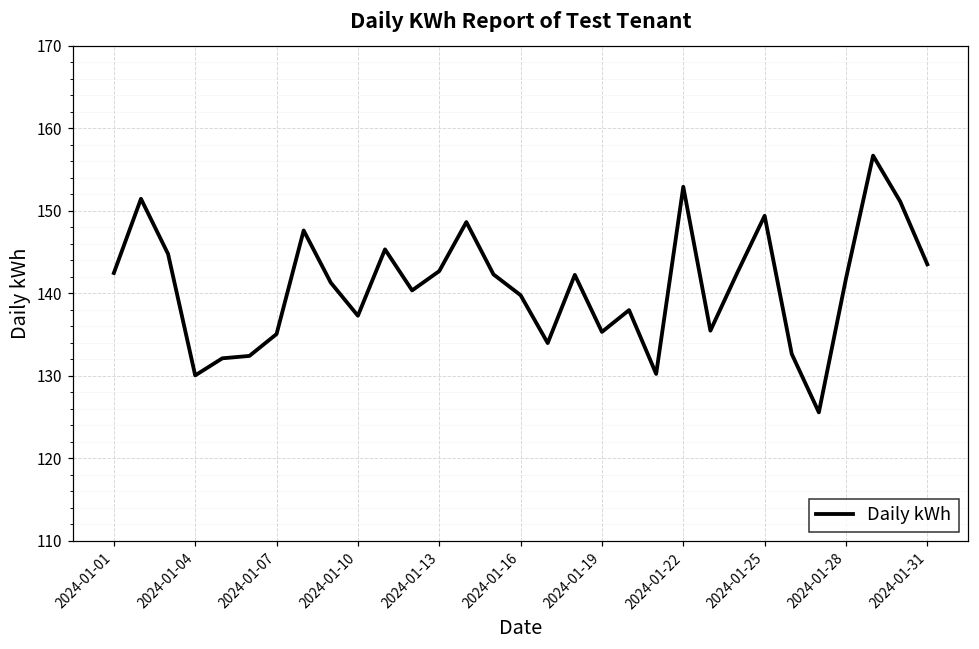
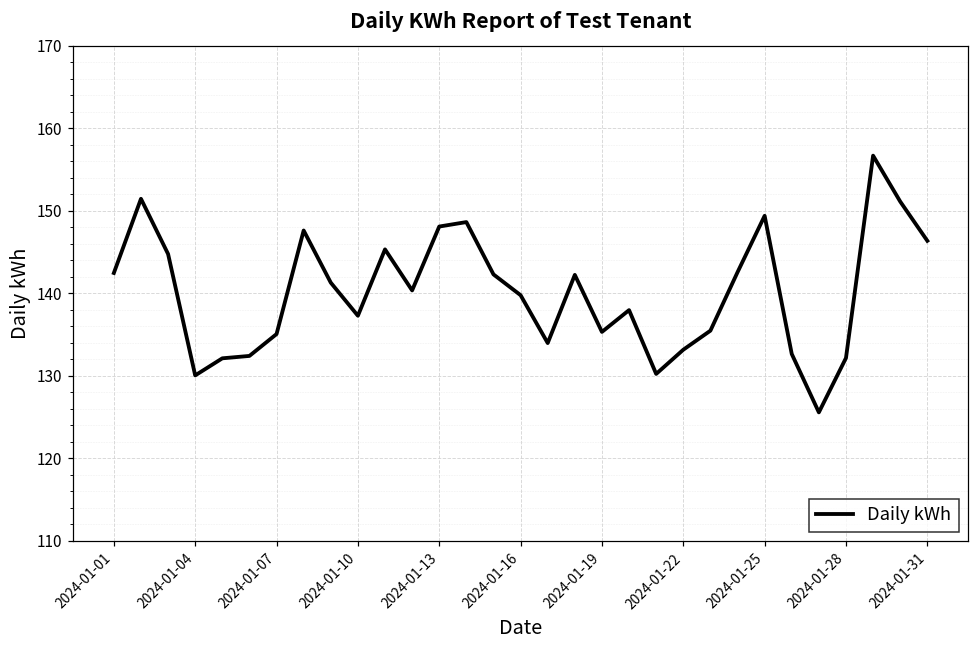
2024-01-13: 143 -> 148
2024-01-22: 153 -> 133
2024-01-28: 142 -> 132
2024-01-31: 144 -> 146
